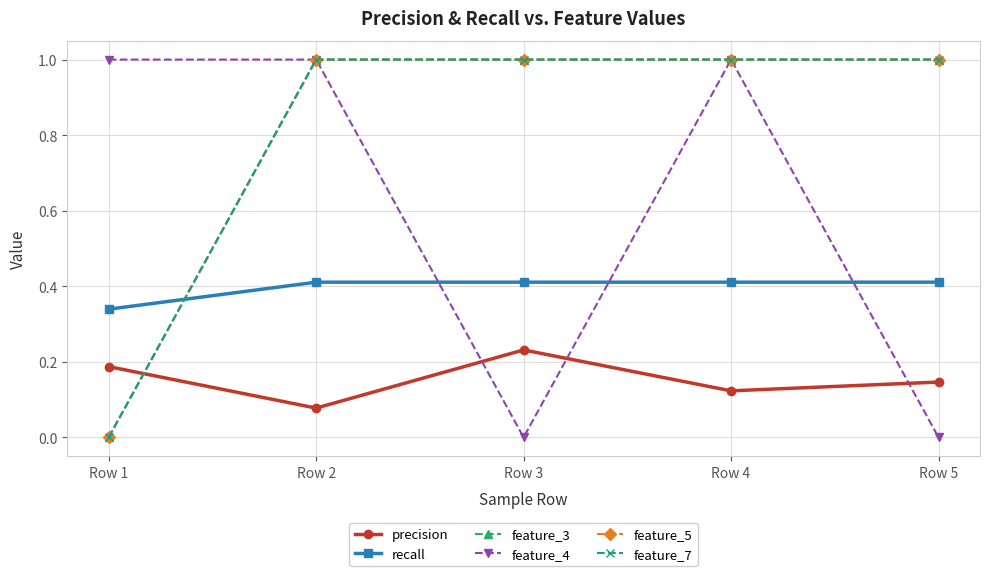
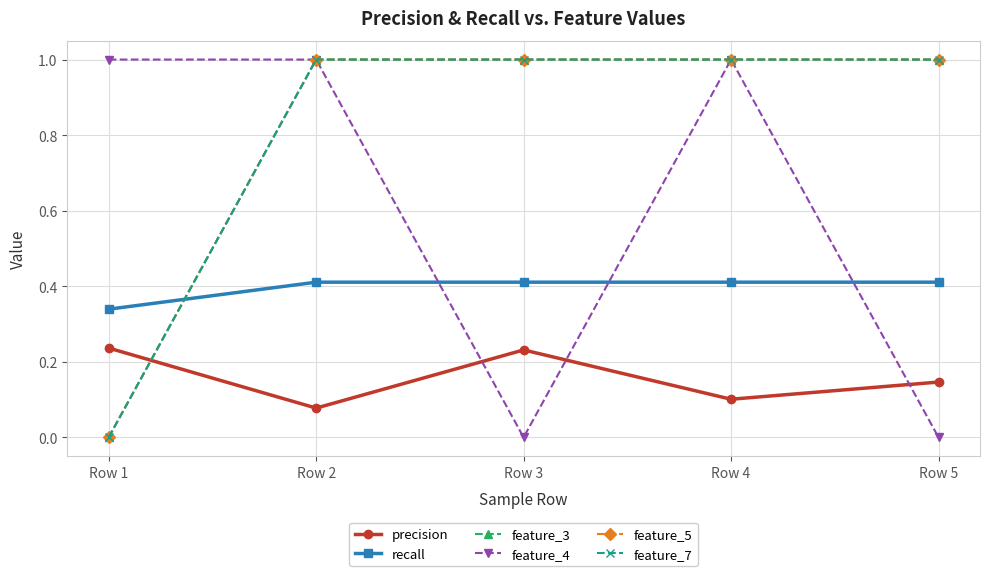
precision, Row 1: 0.19 -> 0.24
precision, Row 4: 0.12 -> 0.10
